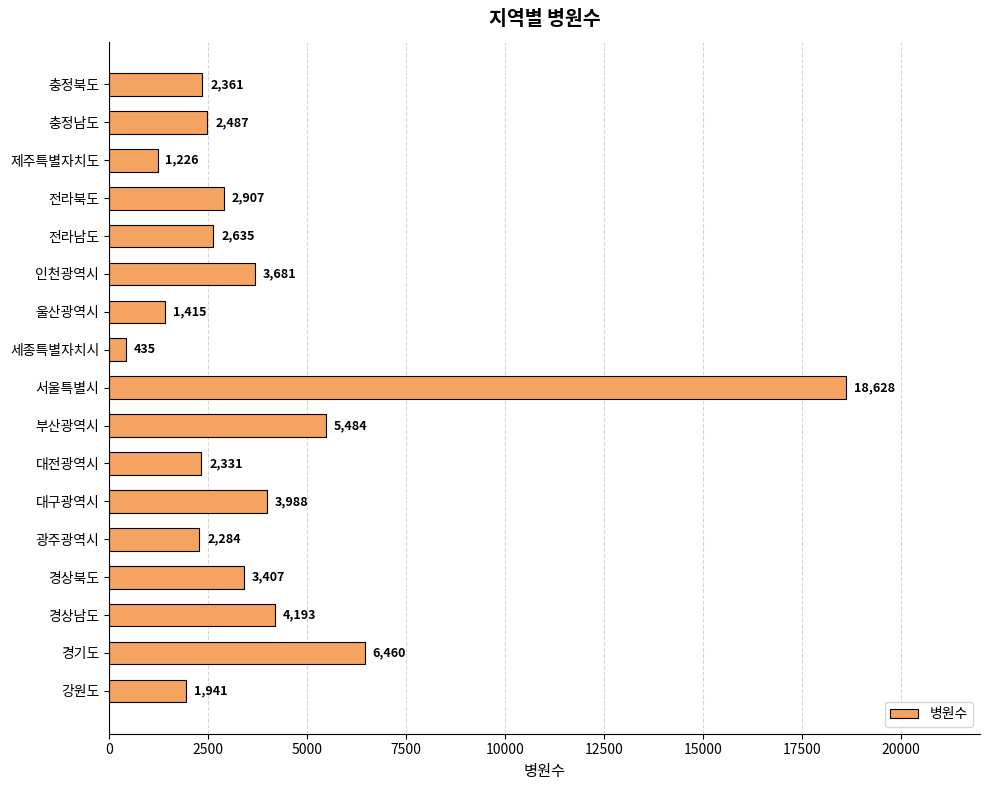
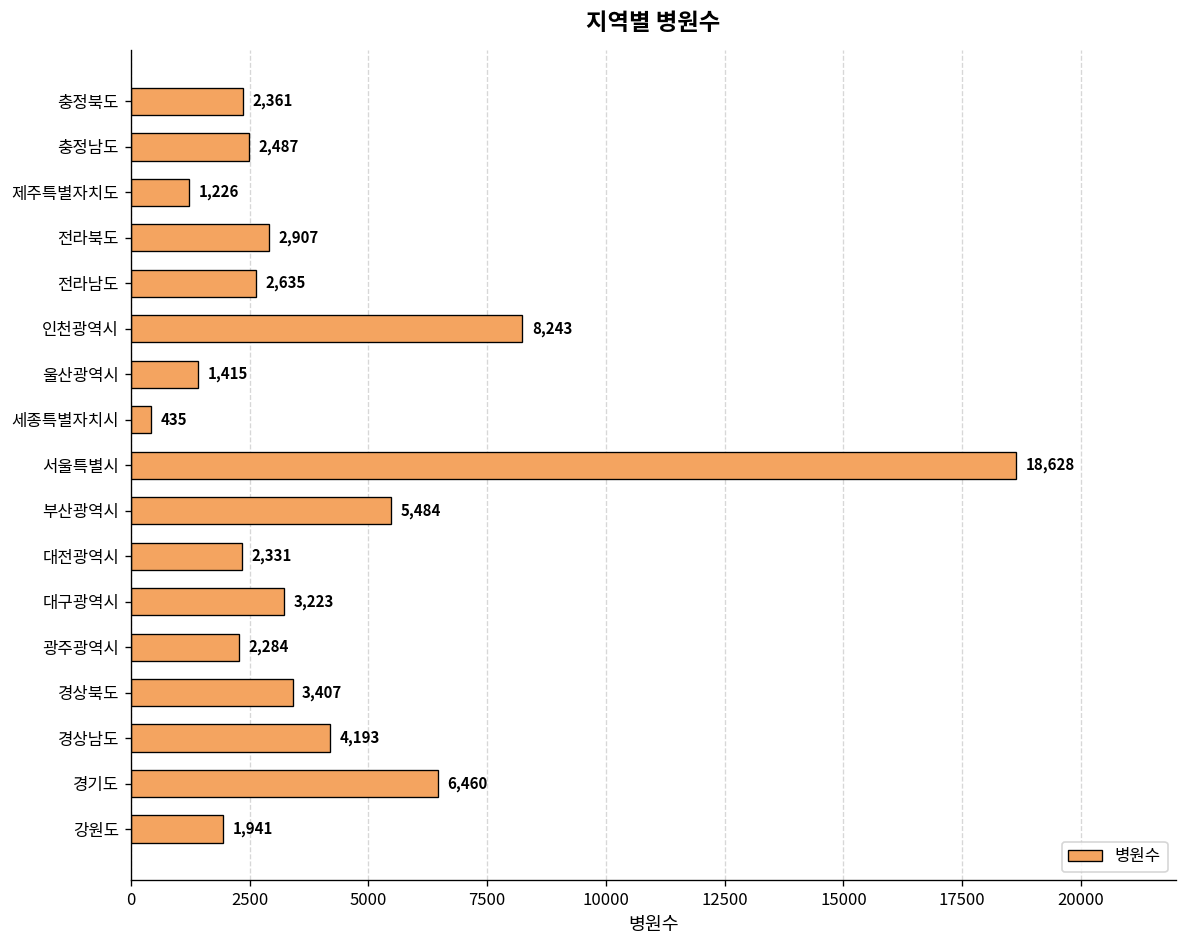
인천광역시: 3,681 -> 8,243
대구광역시: 3,988 -> 3,223
